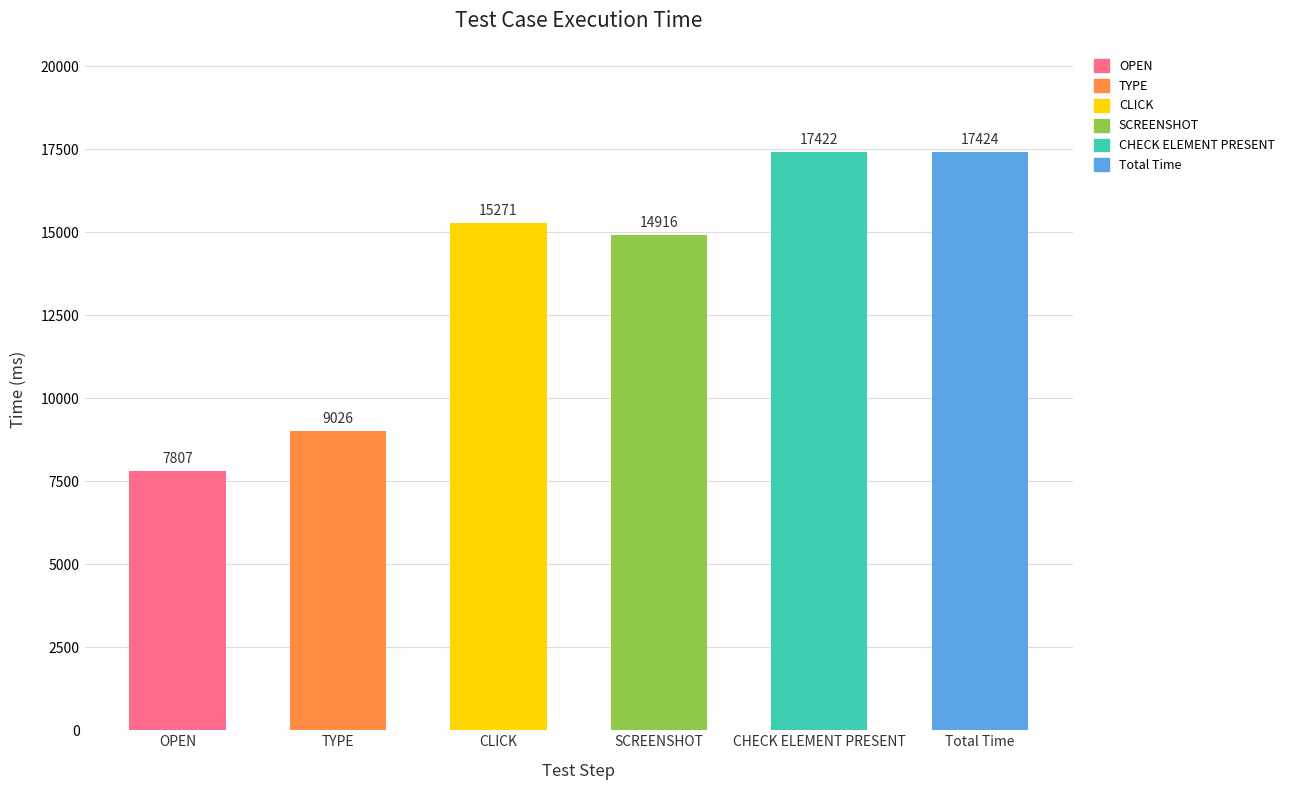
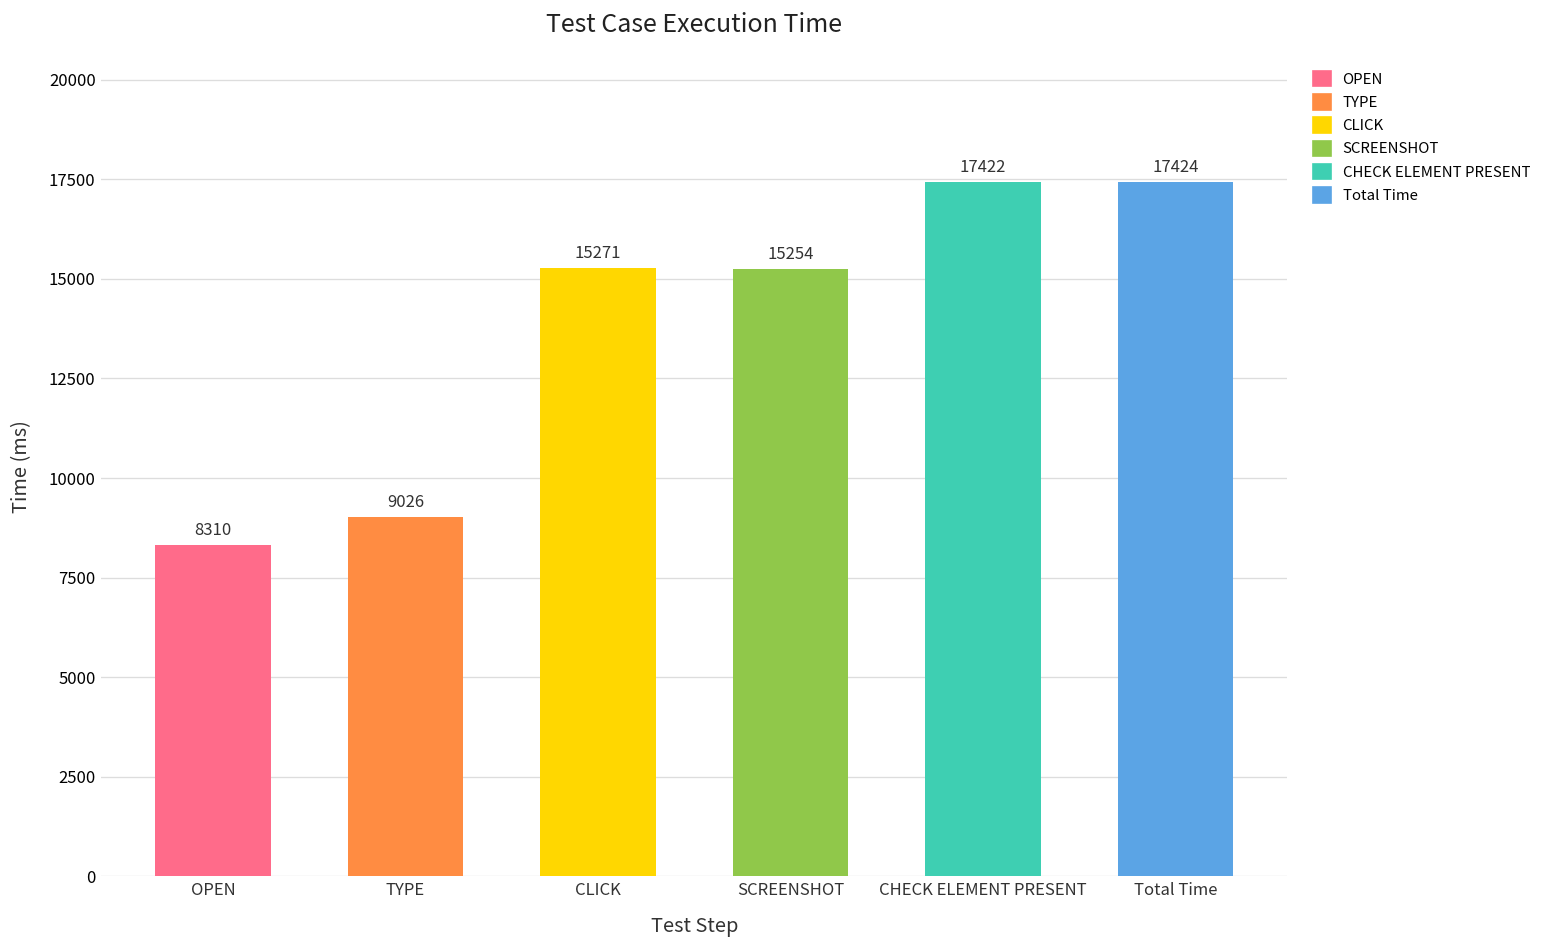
OPEN: 7807 -> 8310
SCREENSHOT: 14916 -> 15254
